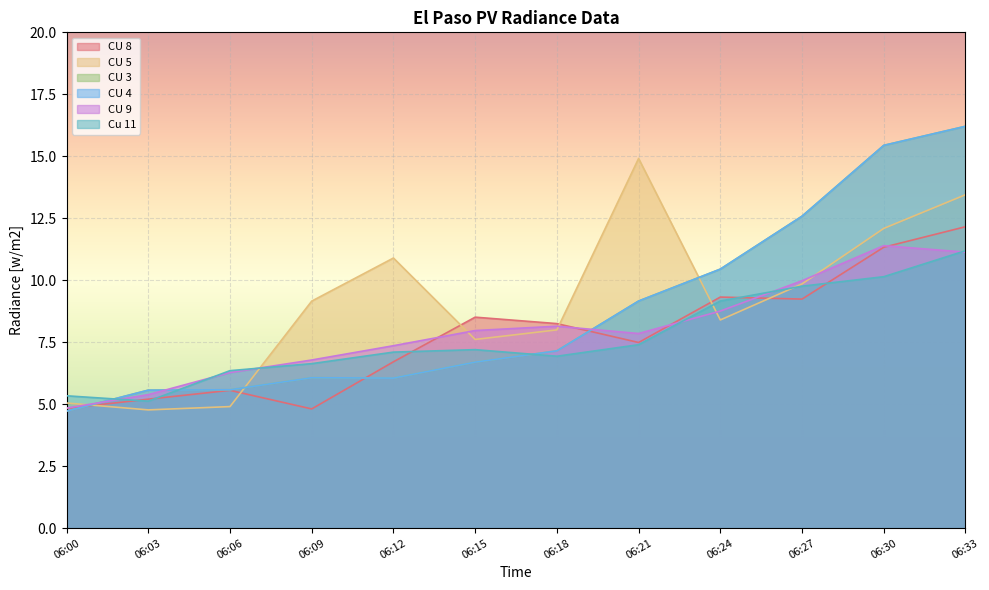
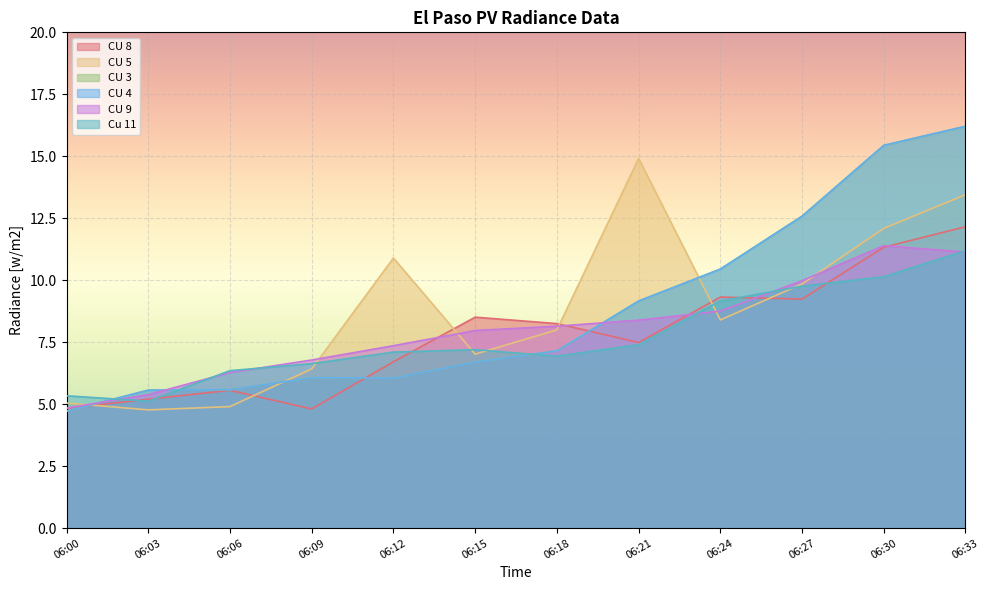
CU 5, 06:09: 9.2 -> 6.4
CU 5, 06:15: 7.6 -> 7.0
CU 9, 06:21: 7.8 -> 8.4
